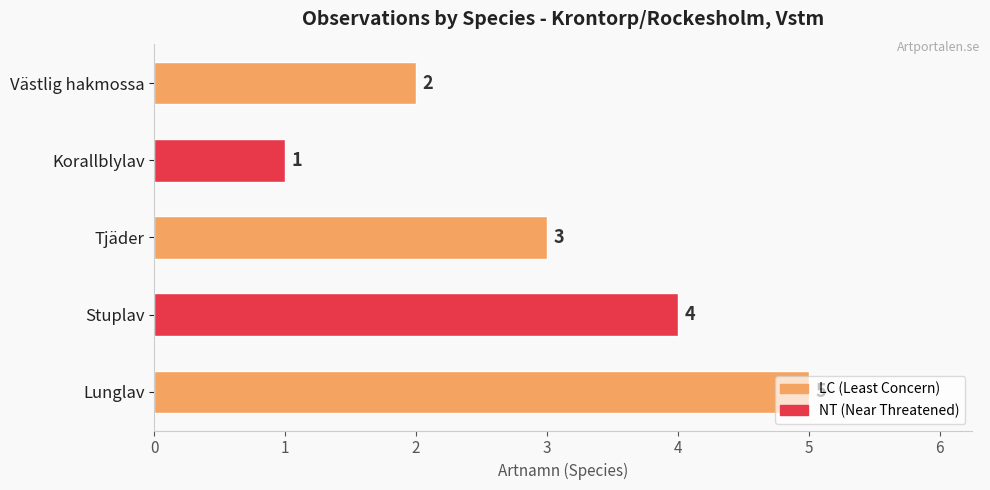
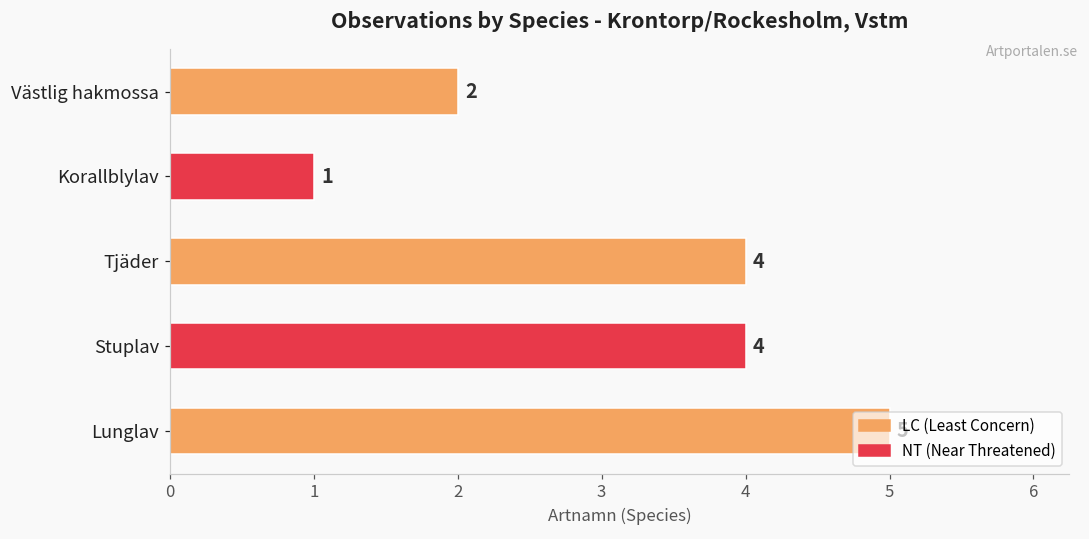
Tjäder: 3 -> 4
